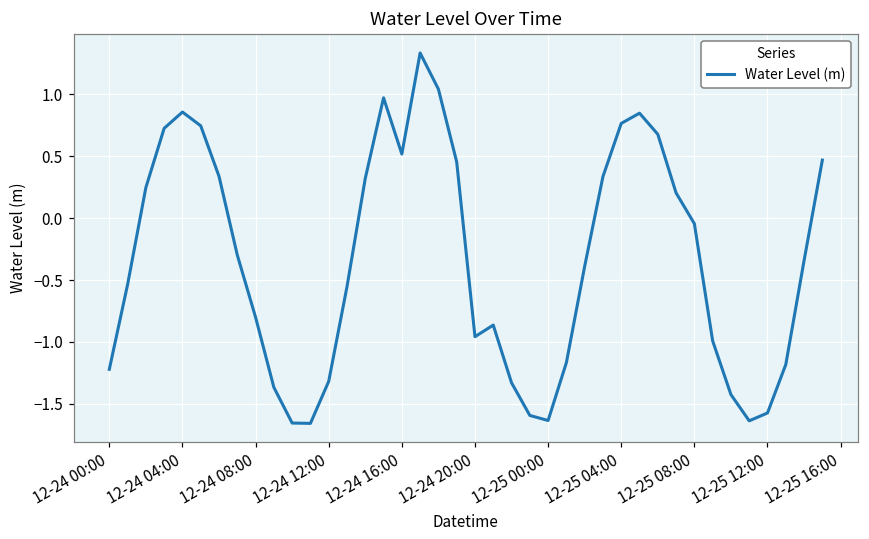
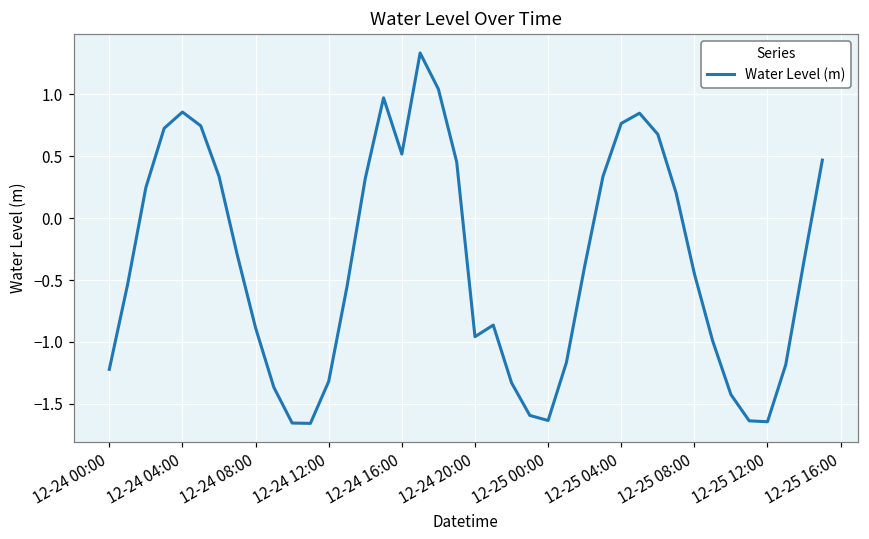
12-24 08:00: -0.80 -> -0.89
12-25 08:00: -0.04 -> -0.45
12-25 12:00: -1.57 -> -1.65
